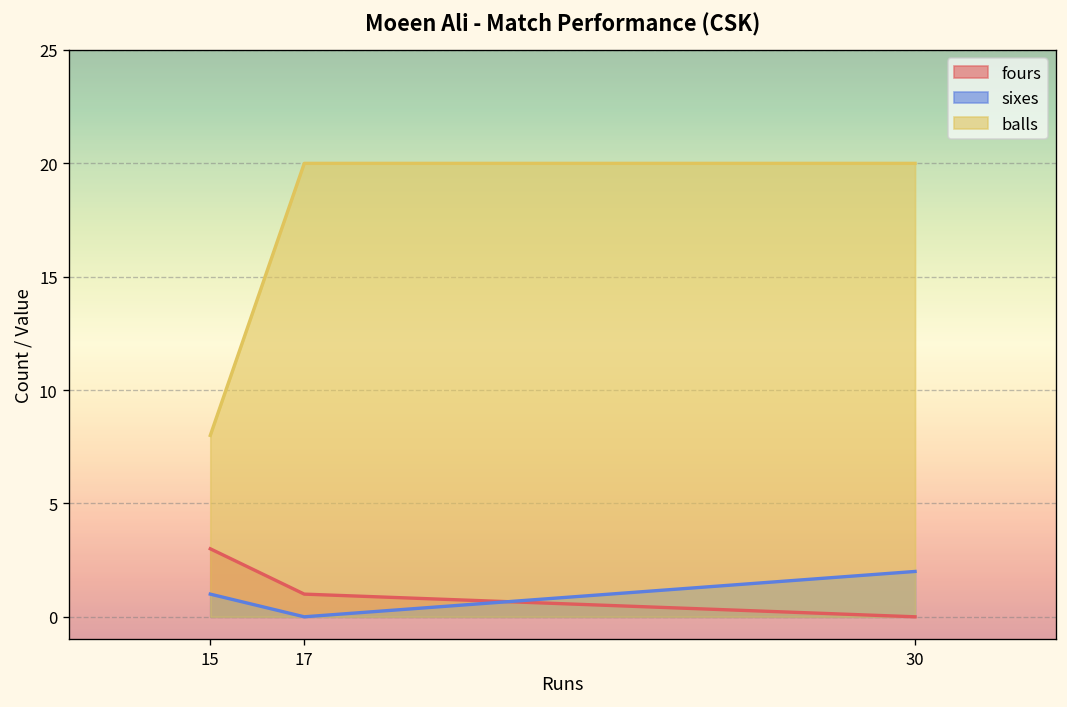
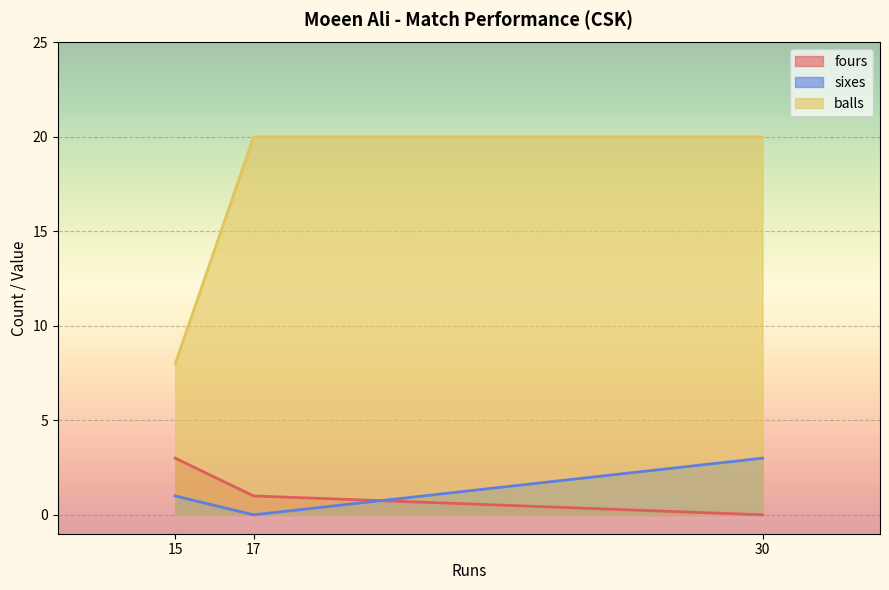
sixes, 30: 2 -> 3
